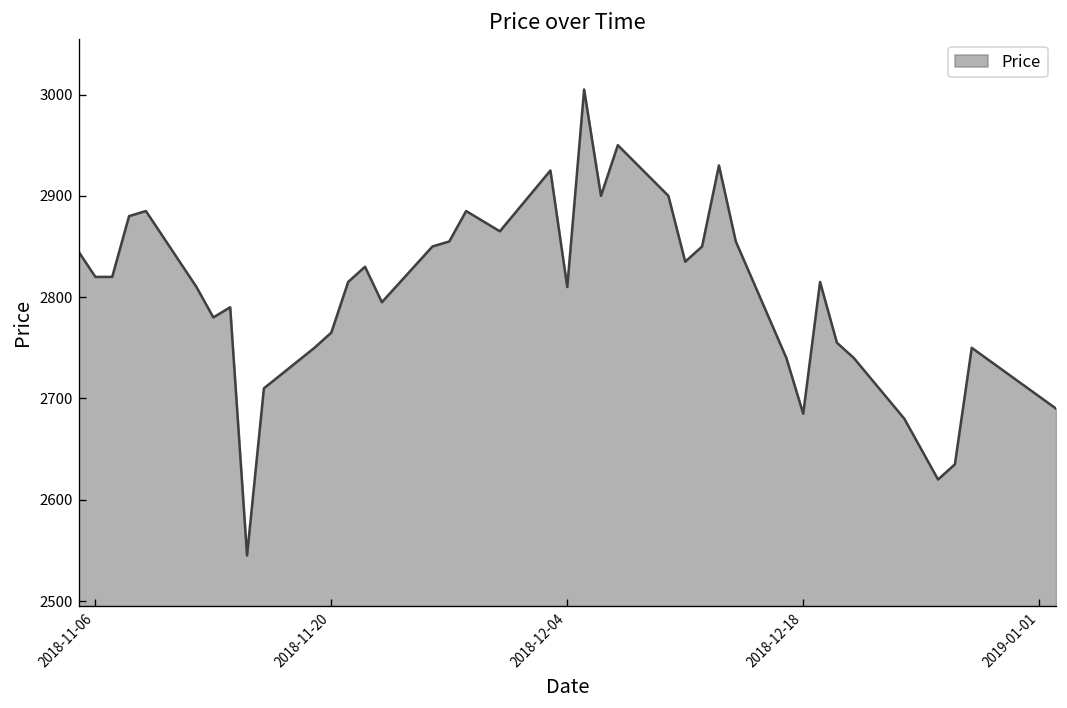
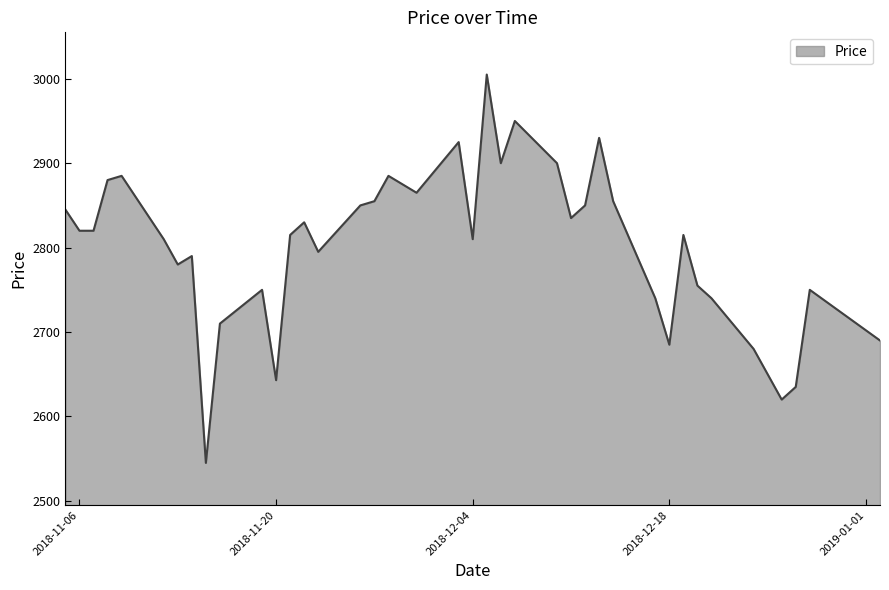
2018-11-20: 2770 -> 2640
